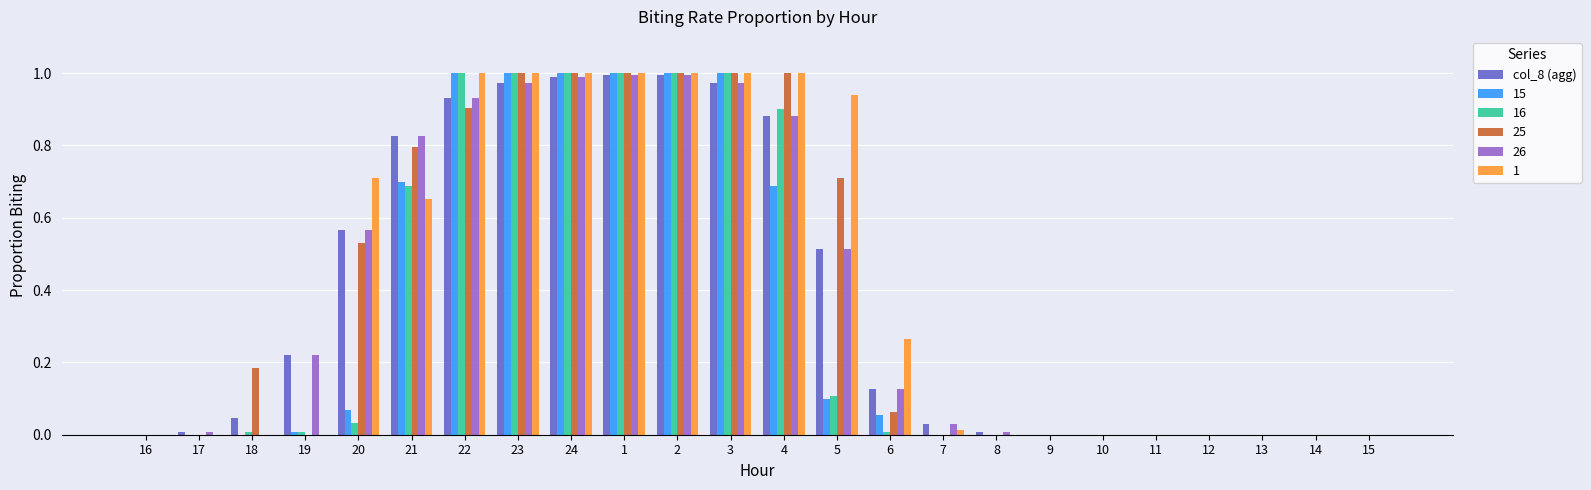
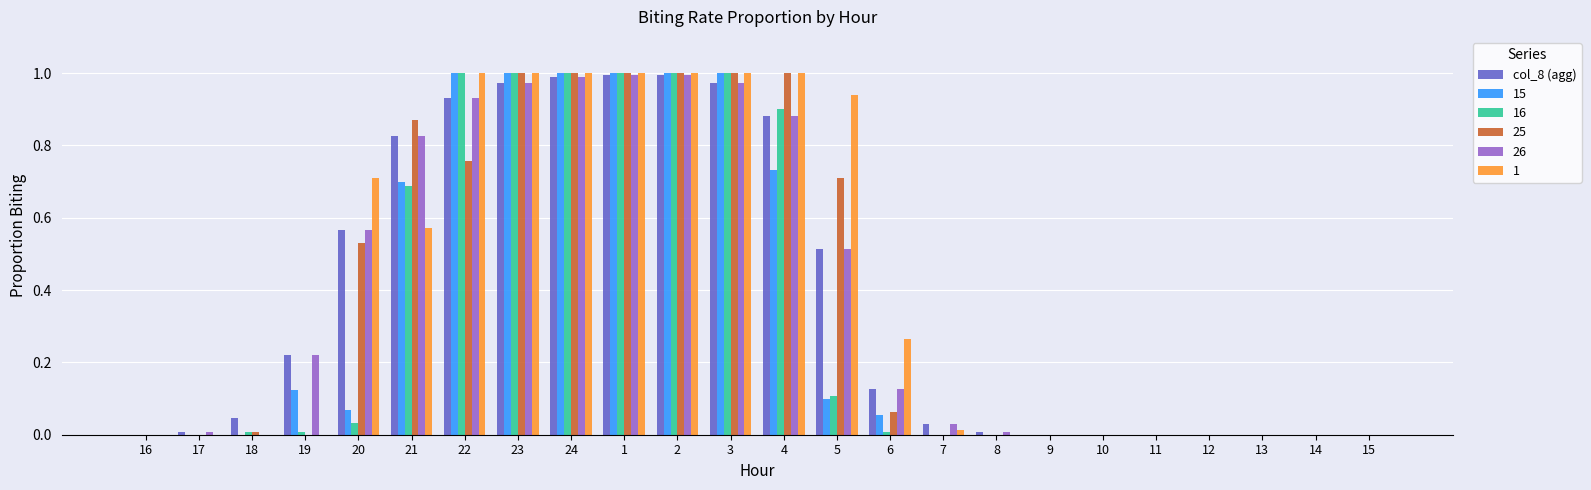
25, 18: 0.18 -> 0.01
15, 19: 0.01 -> 0.12
25, 21: 0.80 -> 0.87
1, 21: 0.65 -> 0.57
25, 22: 0.90 -> 0.76
15, 4: 0.69 -> 0.73
